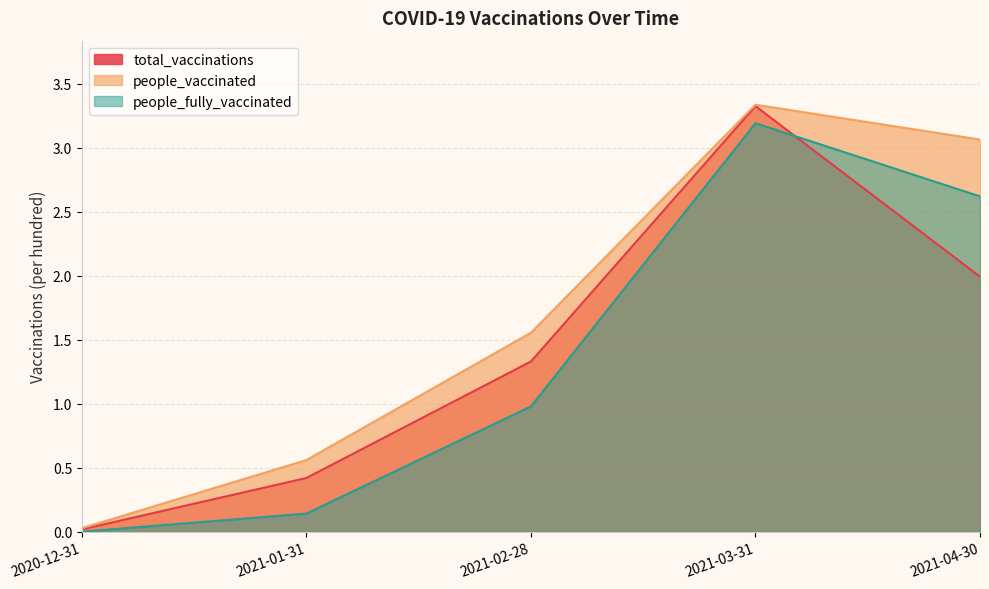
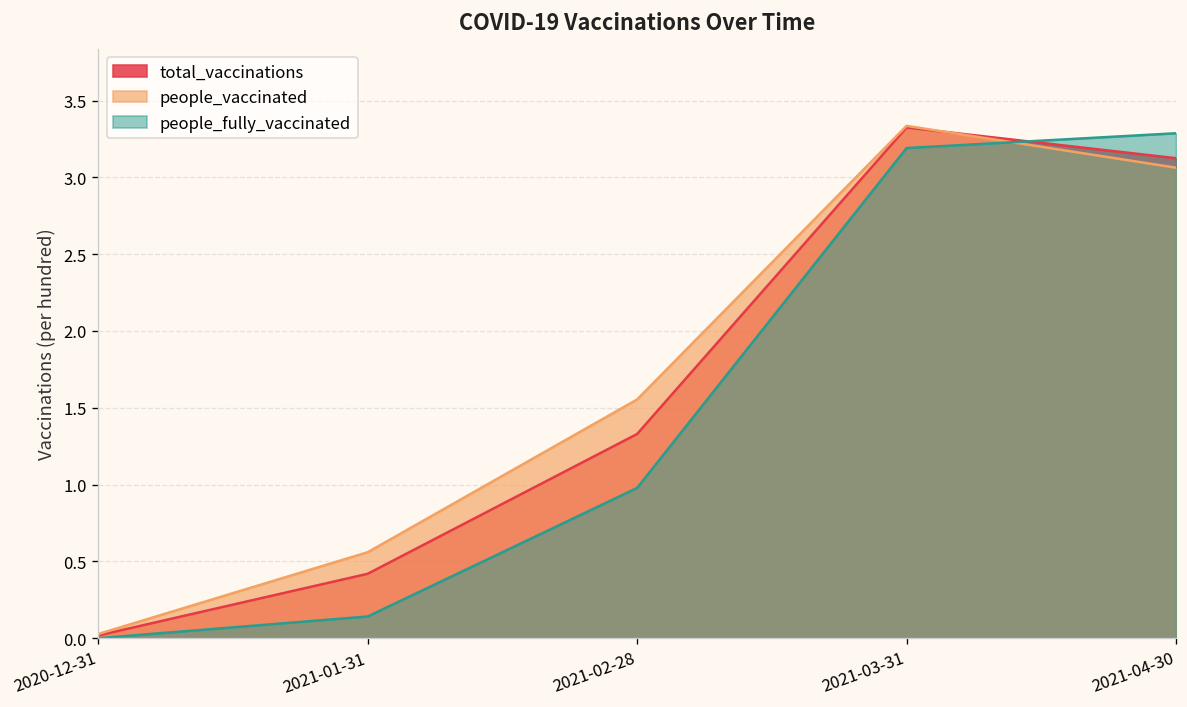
total_vaccinations, 2021-04-30: 1.99 -> 3.12
people_fully_vaccinated, 2021-04-30: 2.62 -> 3.29
